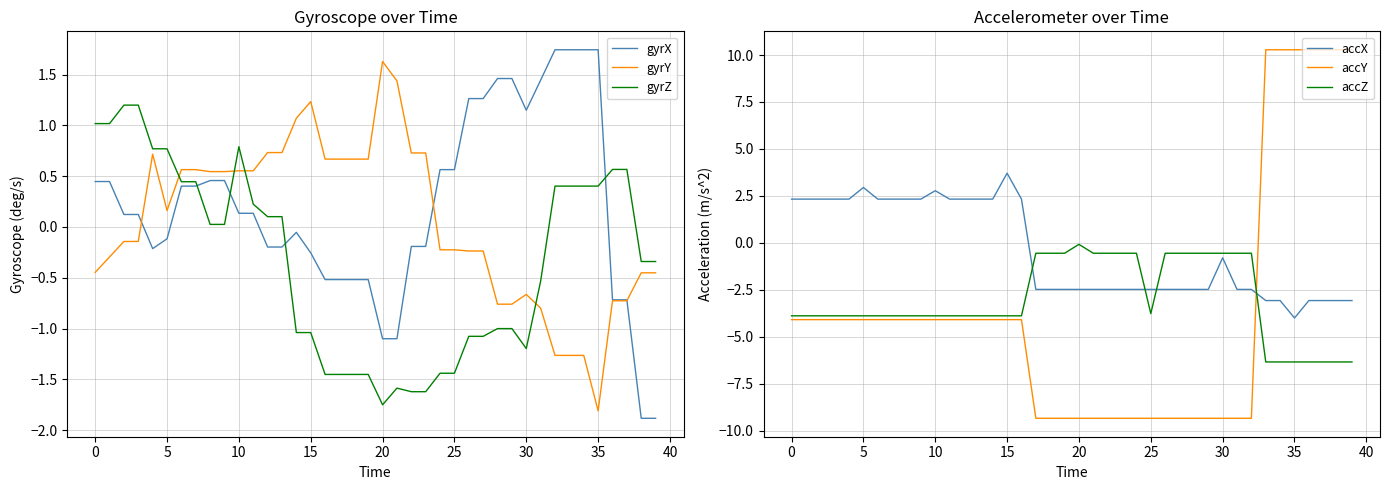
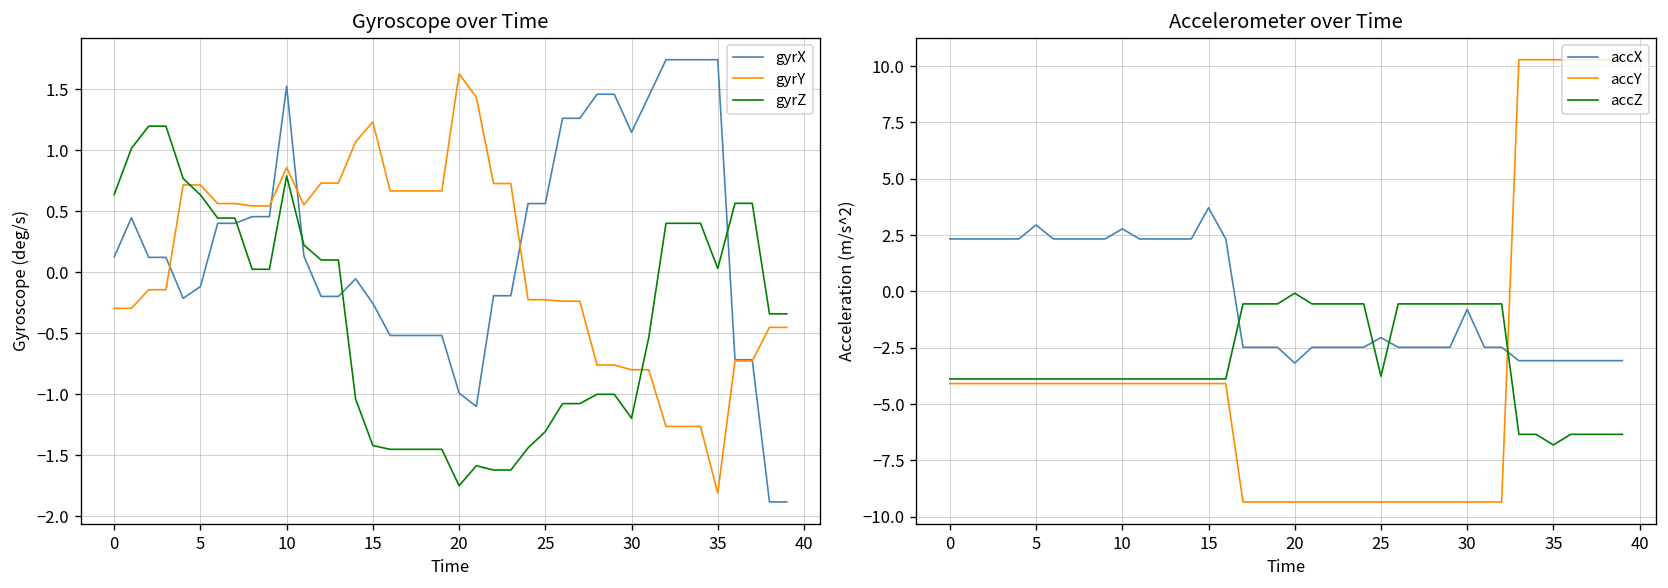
Gyroscope over Time, gyrX, 0: 0.45 -> 0.13
Gyroscope over Time, gyrY, 0: -0.45 -> -0.29
Gyroscope over Time, gyrZ, 0: 1.02 -> 0.64
Gyroscope over Time, gyrY, 5: 0.16 -> 0.72
Gyroscope over Time, gyrZ, 5: 0.77 -> 0.64
Gyroscope over Time, gyrX, 10: 0.13 -> 1.53
Gyroscope over Time, gyrY, 10: 0.55 -> 0.86
Gyroscope over Time, gyrZ, 15: -1.04 -> -1.42
Gyroscope over Time, gyrX, 20: -1.10 -> -0.99
Gyroscope over Time, gyrZ, 25: -1.44 -> -1.31
Gyroscope over Time, gyrY, 30: -0.66 -> -0.80
Gyroscope over Time, gyrZ, 35: 0.40 -> 0.03
Accelerometer over Time, accX, 20: -2.5 -> -3.2
Accelerometer over Time, accX, 25: -2.5 -> -2.1
Accelerometer over Time, accX, 35: -4.0 -> -3.1
Accelerometer over Time, accZ, 35: -6.3 -> -6.8
